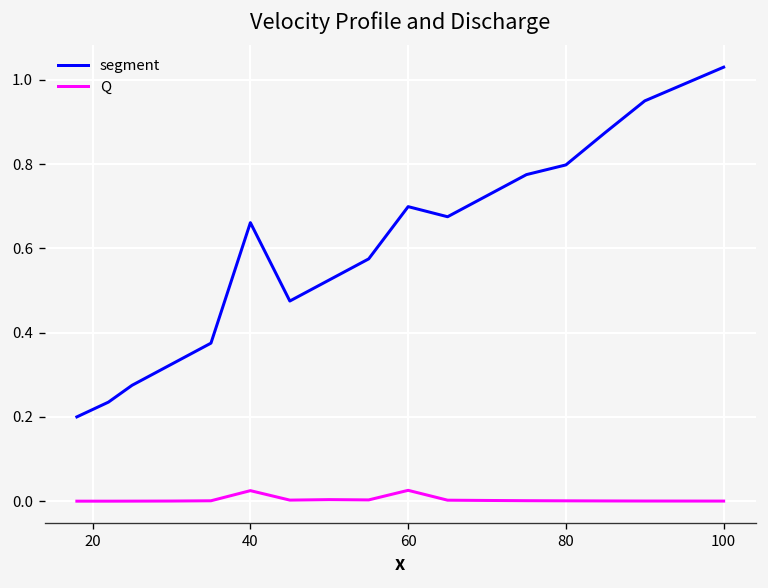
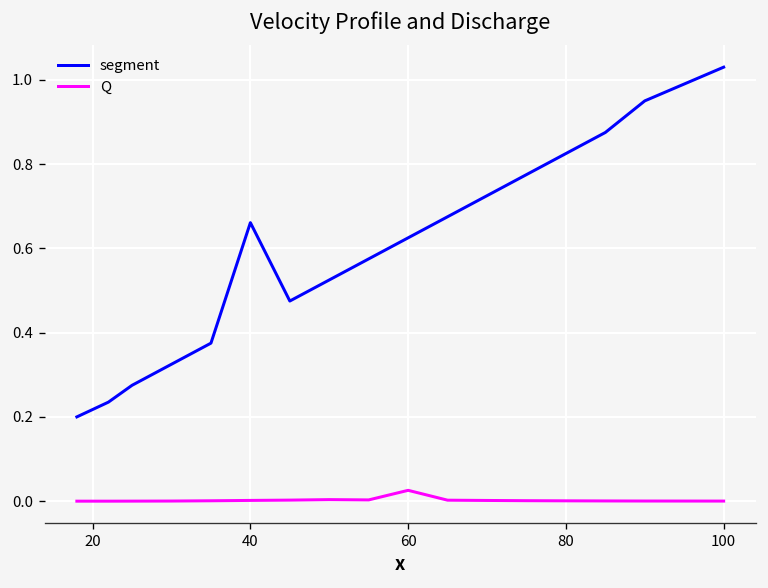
Q, 40: 0.02 -> 0.00
segment, 60: 0.70 -> 0.63
segment, 80: 0.80 -> 0.83
